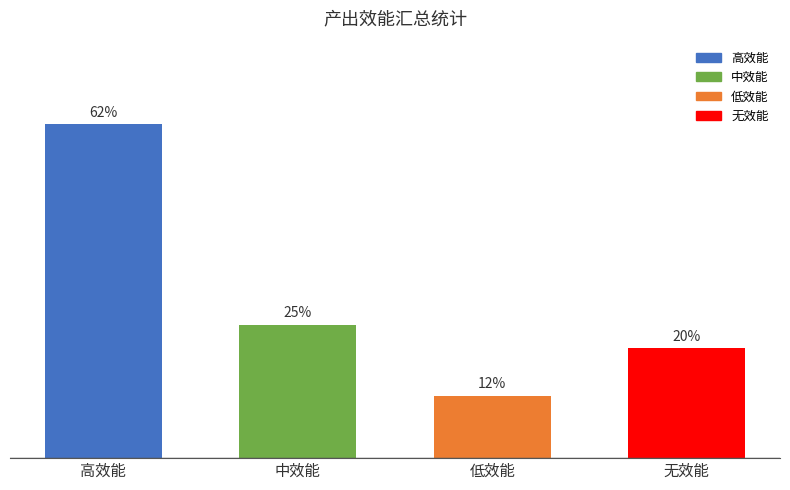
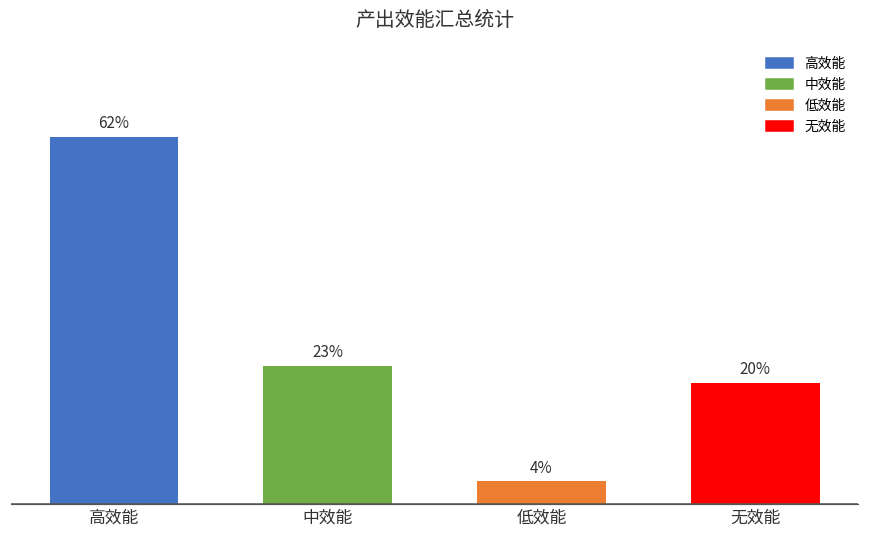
中效能: 25% -> 23%
低效能: 12% -> 4%
